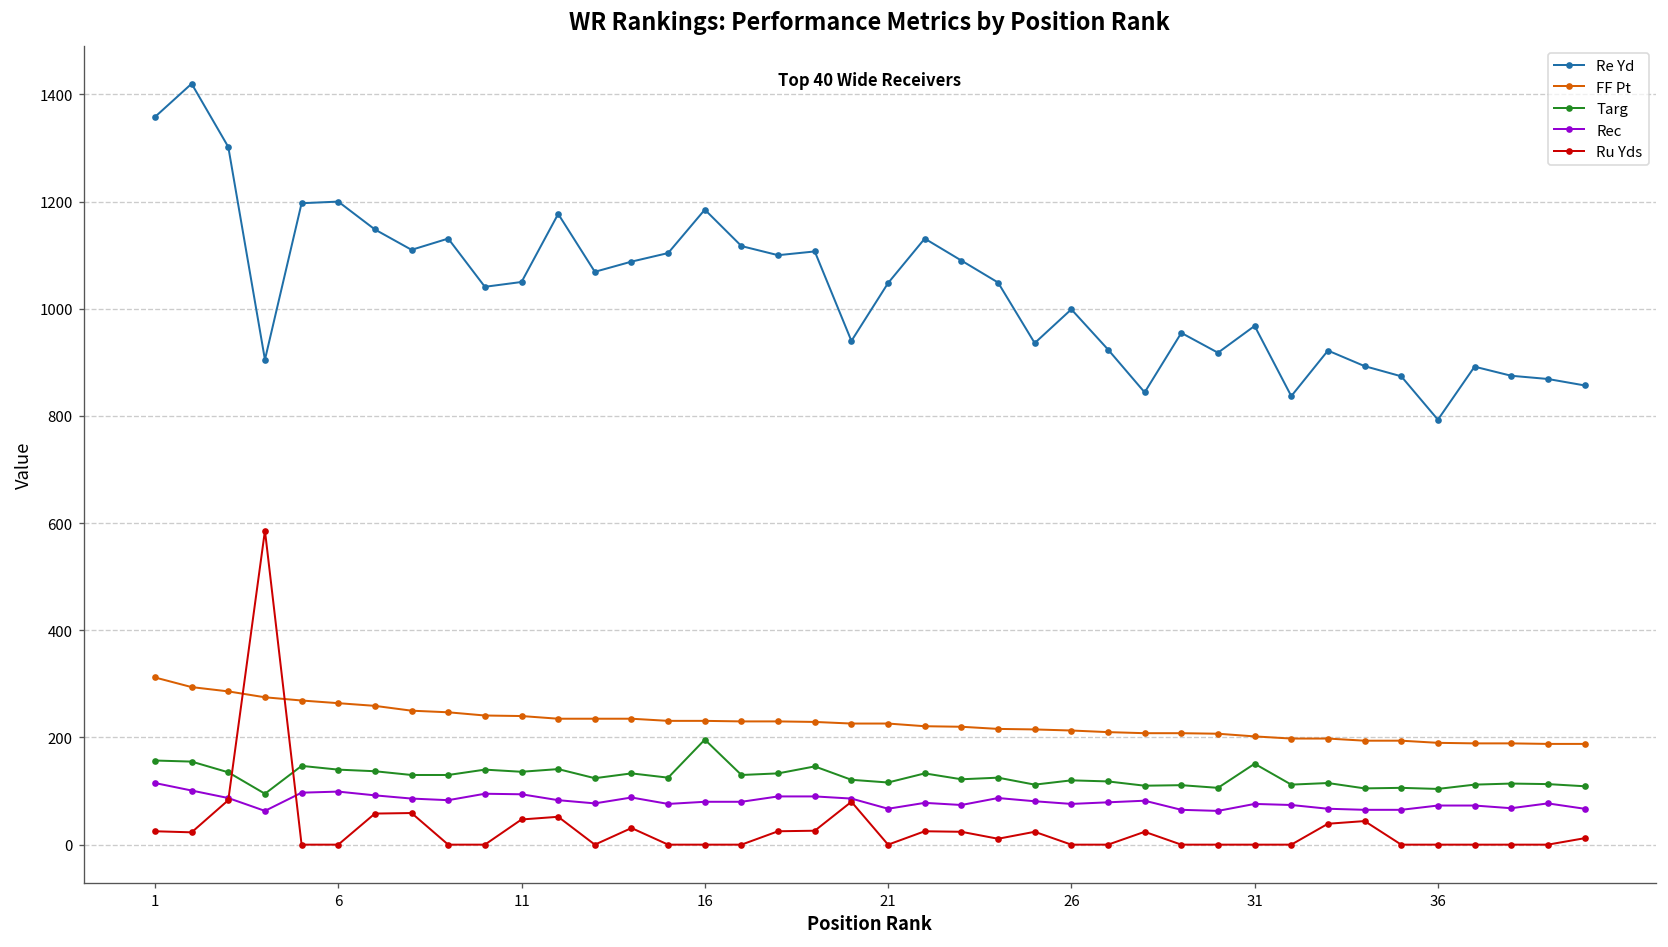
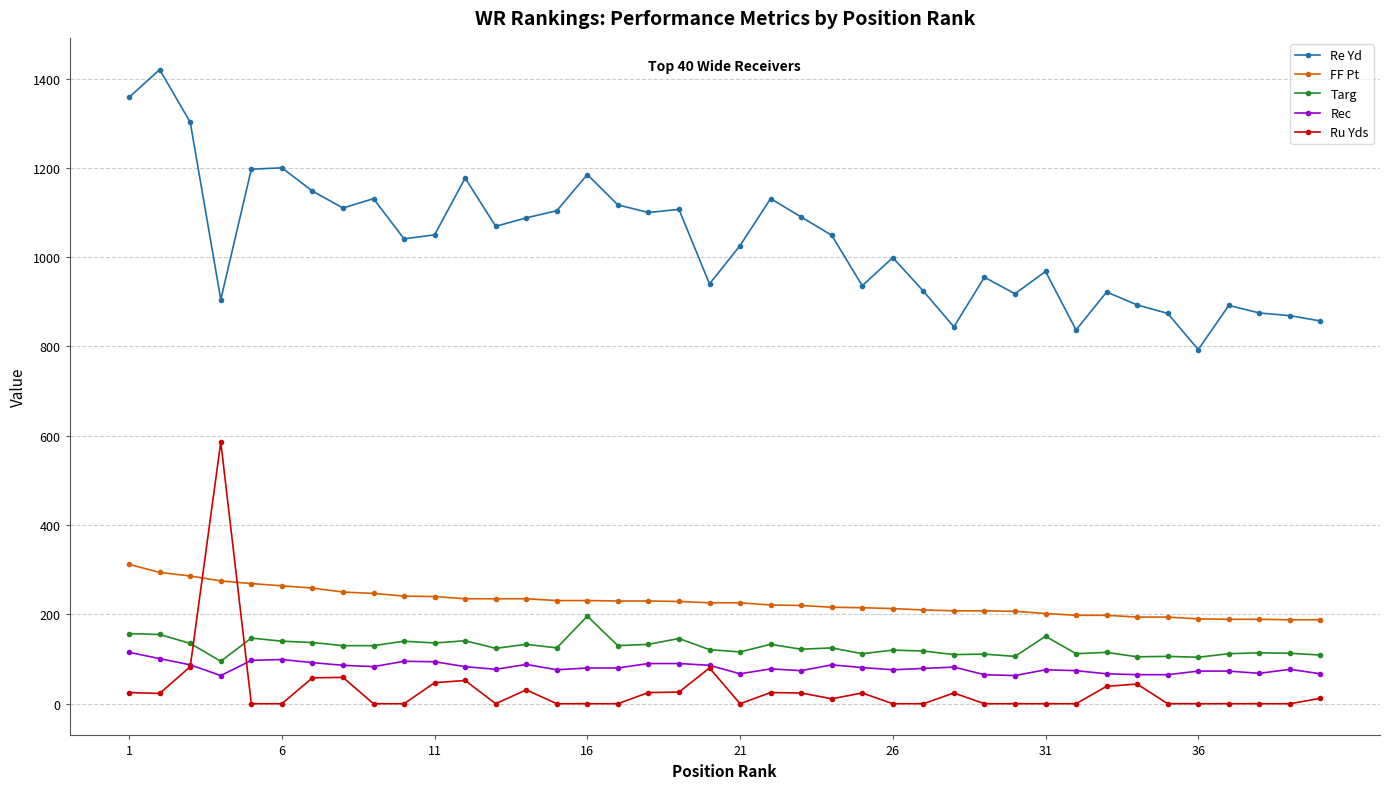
Re Yd, 21: 1050 -> 1030
